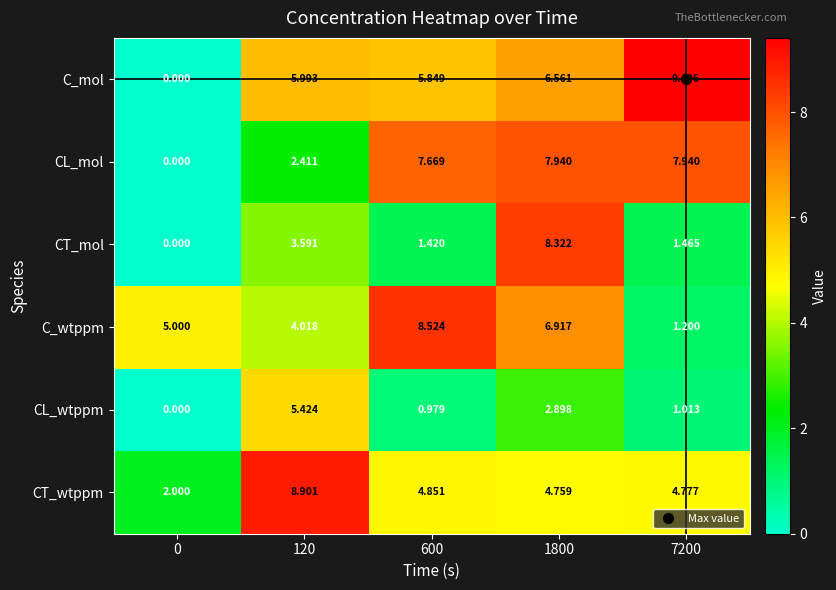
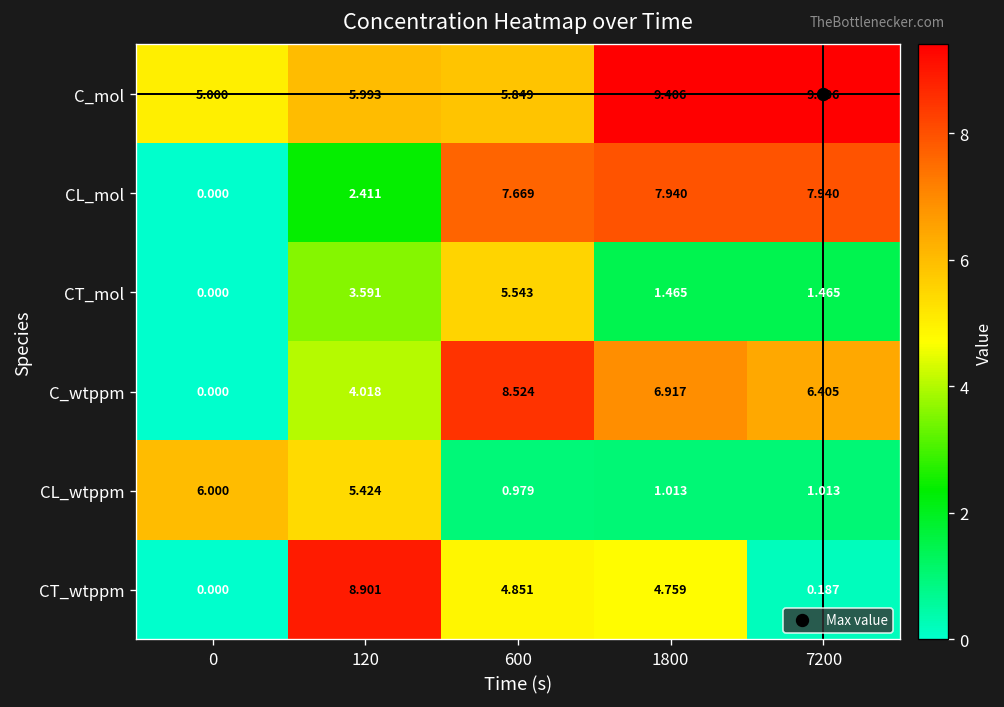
C_mol, 0: 0.000 -> 5.000
C_mol, 1800: 6.561 -> 9.406
CT_mol, 600: 1.420 -> 5.543
CT_mol, 1800: 8.322 -> 1.465
C_wtppm, 0: 5.000 -> 0.000
C_wtppm, 7200: 1.200 -> 6.405
CL_wtppm, 0: 0.000 -> 6.000
CL_wtppm, 1800: 2.898 -> 1.013
CT_wtppm, 0: 2.000 -> 0.000
CT_wtppm, 7200: 4.777 -> 0.187
